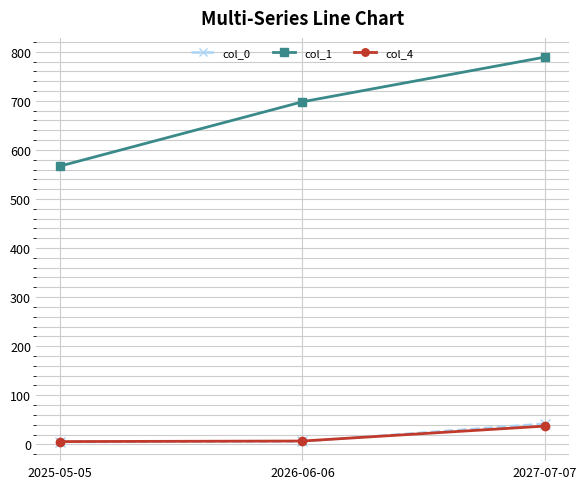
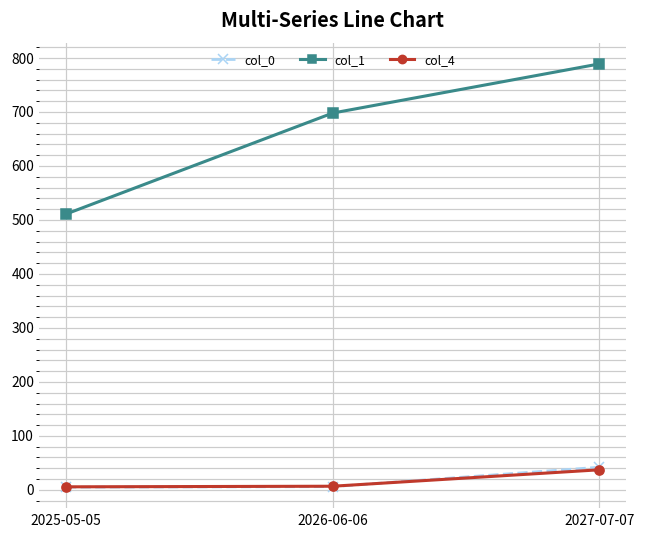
col_1, 2025-05-05: 570 -> 510
